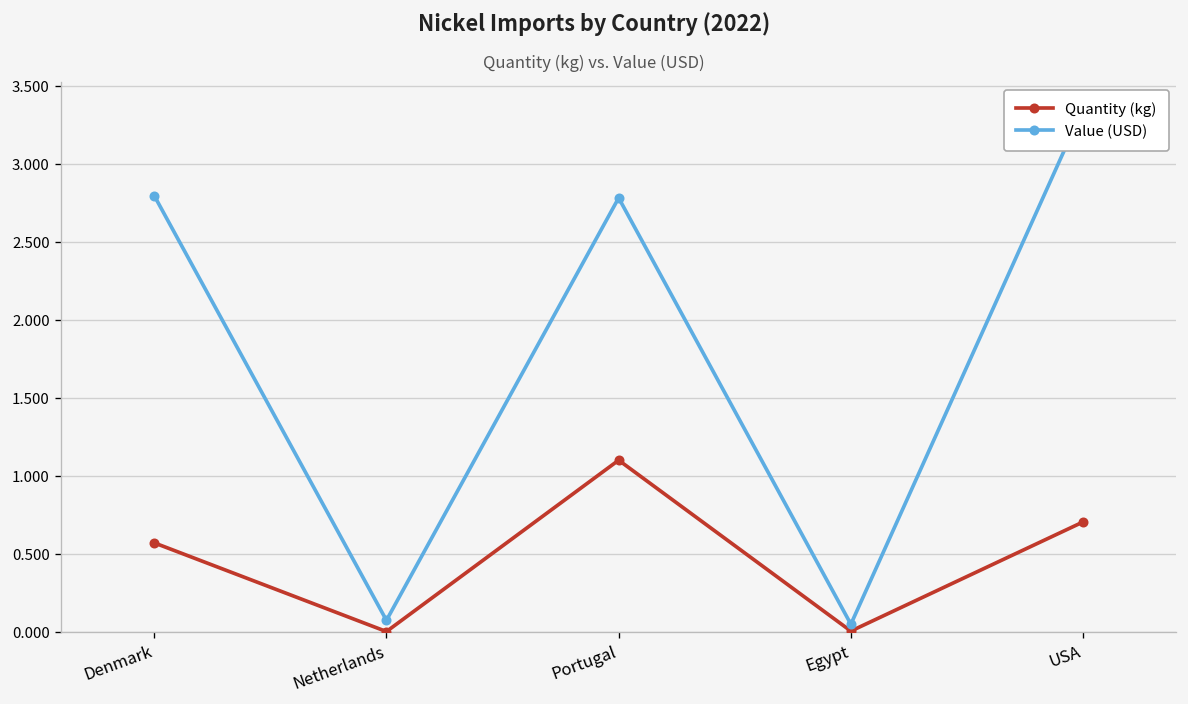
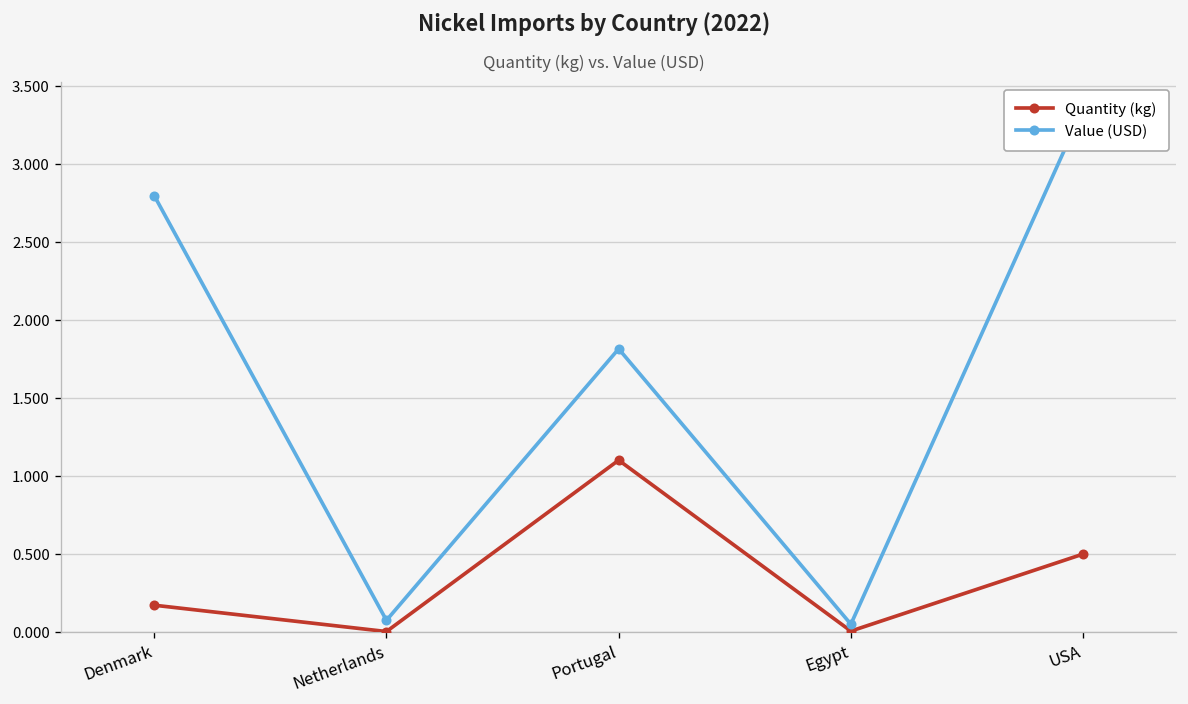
Quantity (kg), Denmark: 0.57 -> 0.17
Value (USD), Portugal: 2.78 -> 1.81
Quantity (kg), USA: 0.70 -> 0.50
